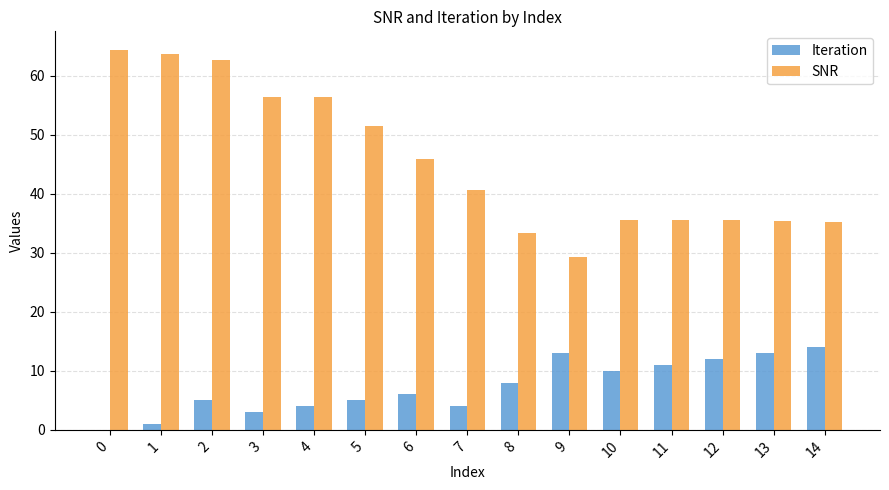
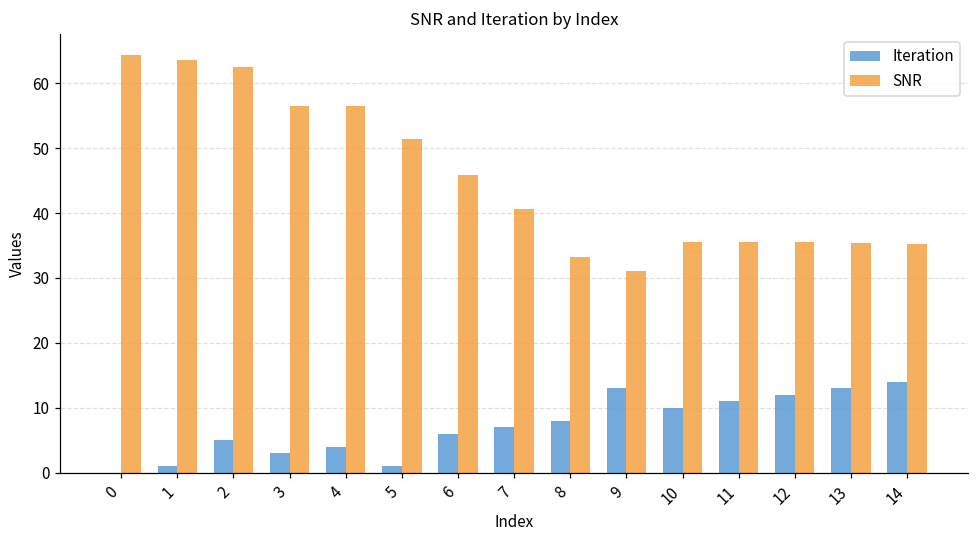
Iteration, 5: 5 -> 1
Iteration, 7: 4 -> 7
SNR, 9: 29 -> 31
